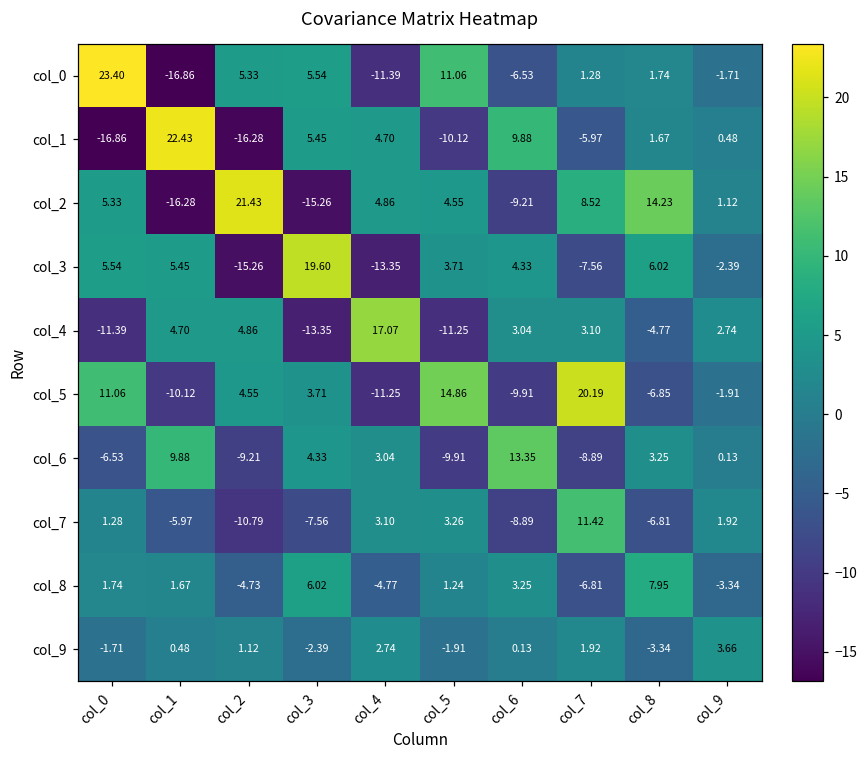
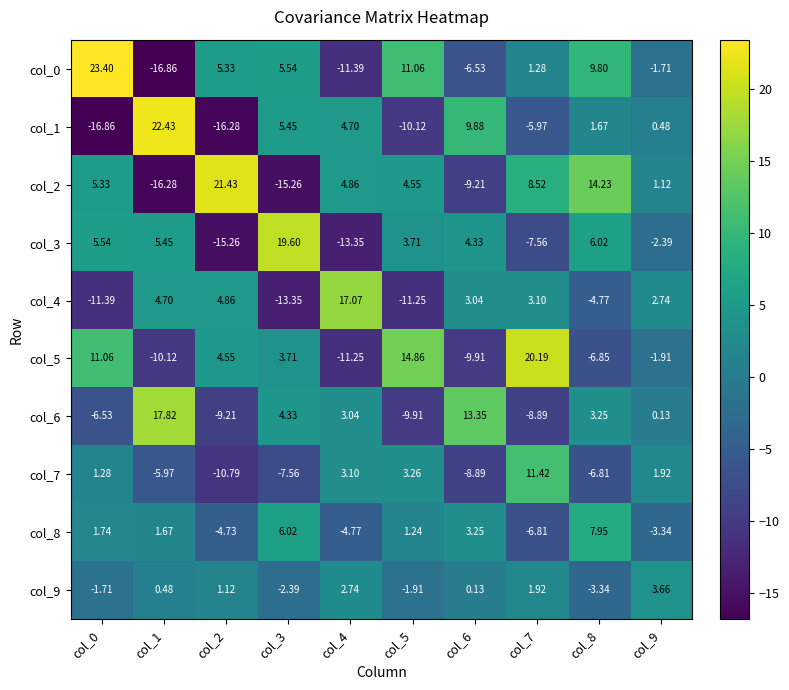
col_0, col_8: 1.74 -> 9.80
col_6, col_1: 9.88 -> 17.82
